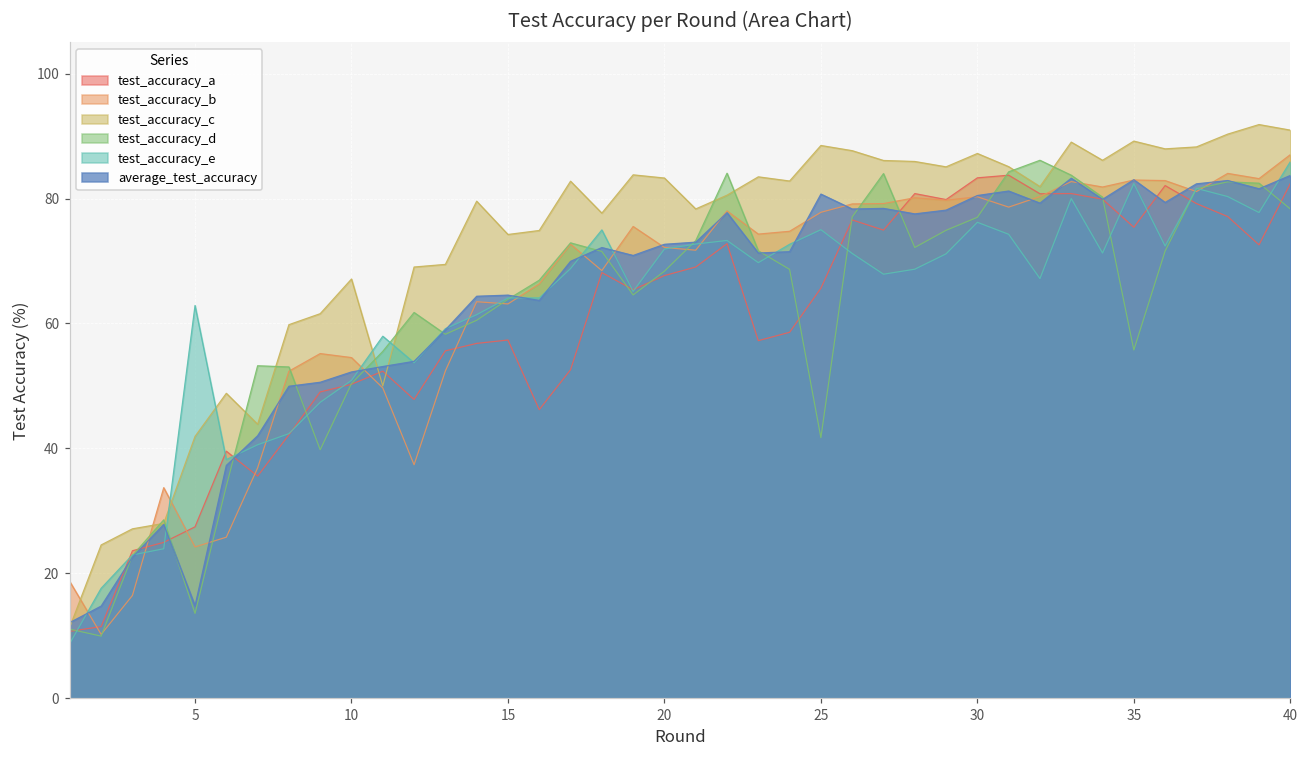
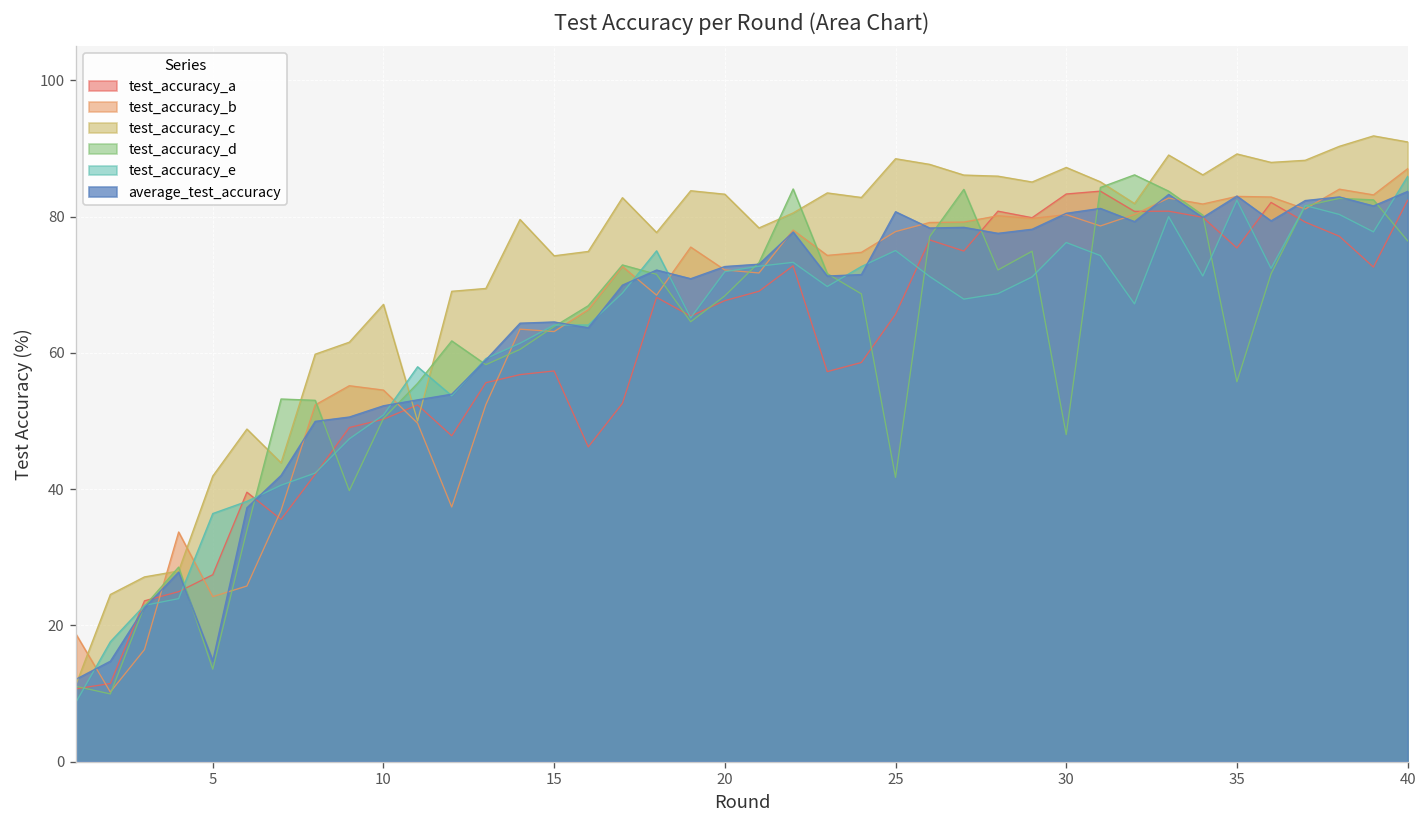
test_accuracy_e, 5: 63 -> 36
test_accuracy_d, 30: 77 -> 48
test_accuracy_d, 40: 78 -> 76
